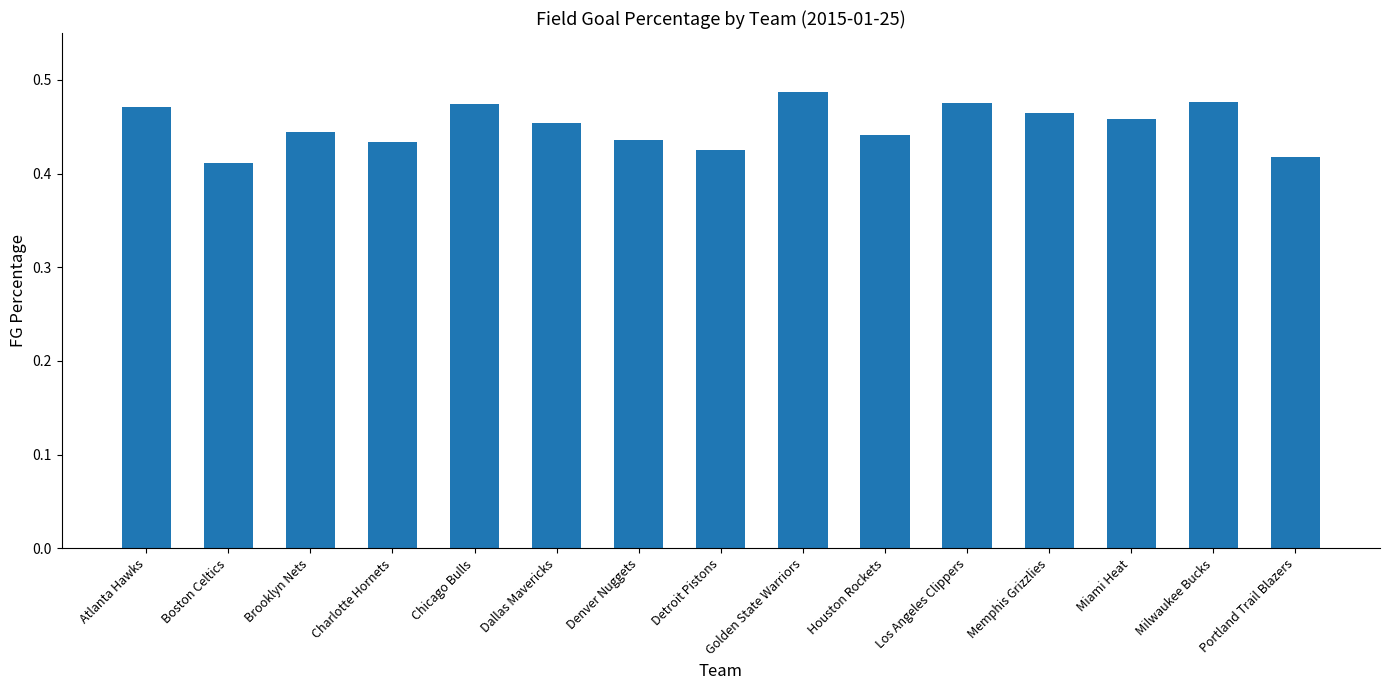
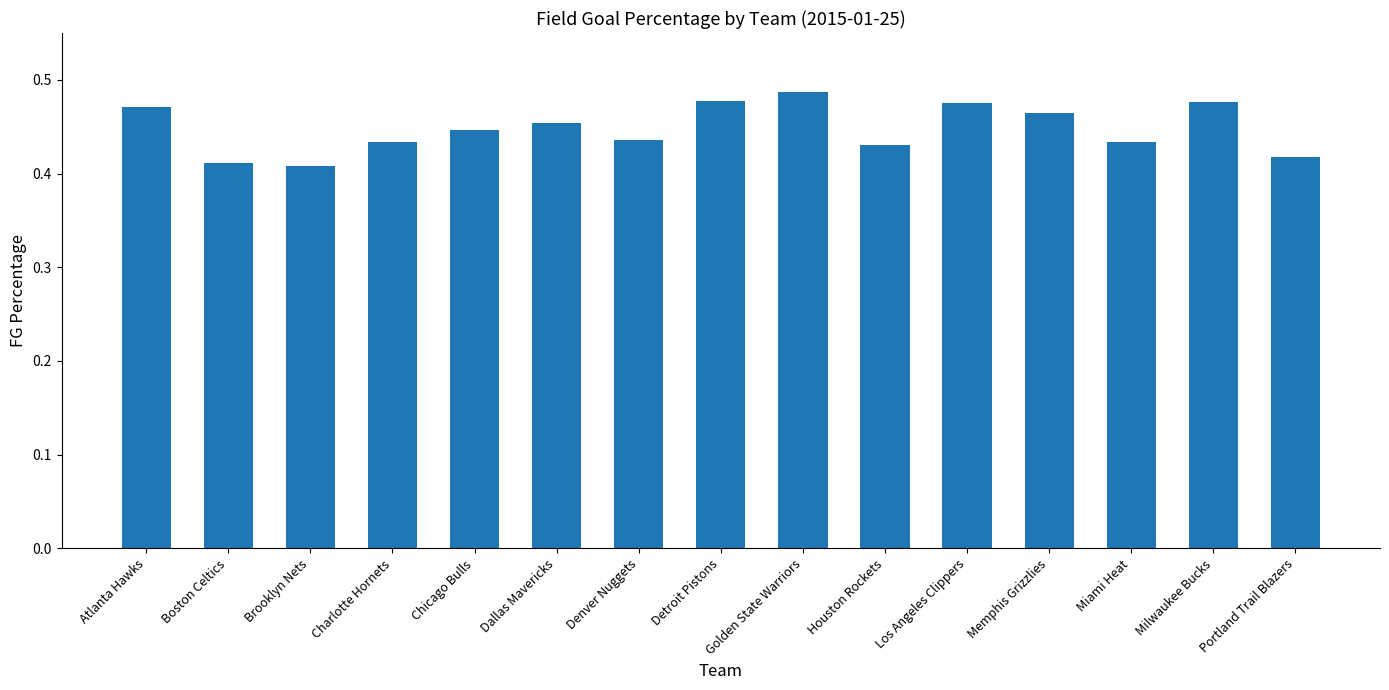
Brooklyn Nets: 0.44 -> 0.41
Chicago Bulls: 0.47 -> 0.45
Detroit Pistons: 0.43 -> 0.48
Houston Rockets: 0.44 -> 0.43
Miami Heat: 0.46 -> 0.43
